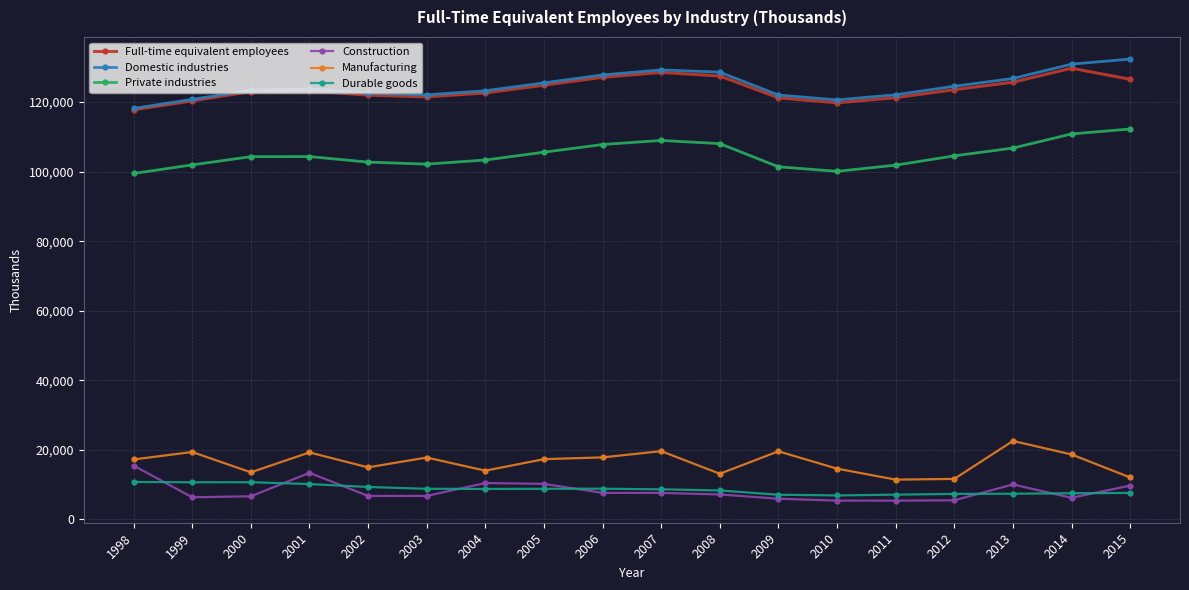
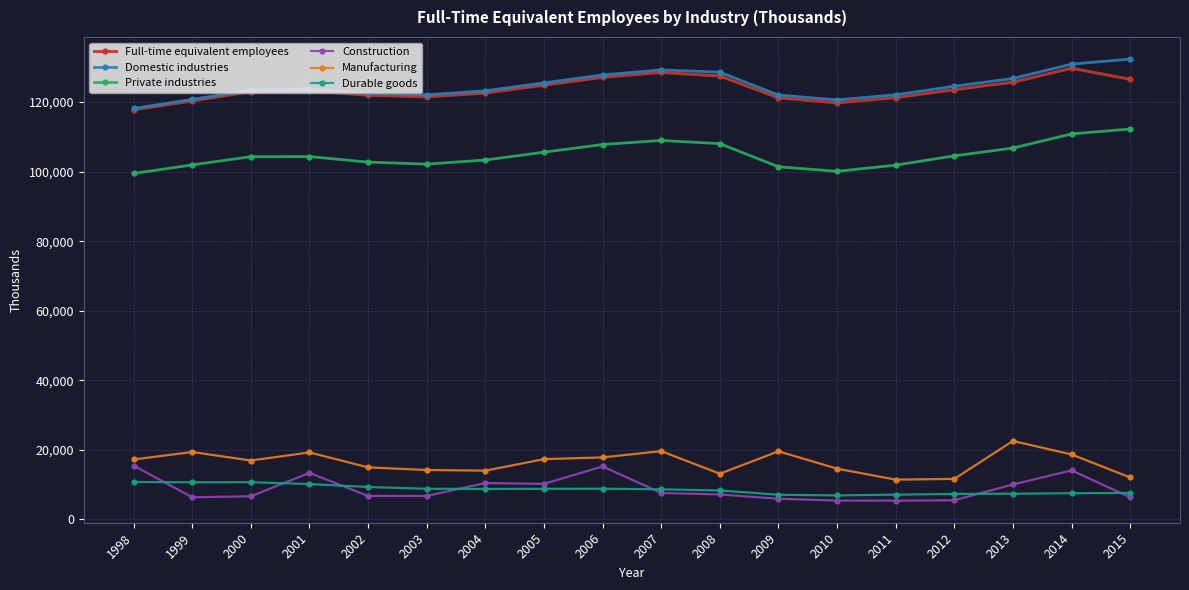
Manufacturing, 2000: 14,000 -> 17,000
Manufacturing, 2003: 18,000 -> 14,000
Construction, 2006: 8,000 -> 15,000
Construction, 2014: 6,000 -> 14,000
Construction, 2015: 10,000 -> 6,000
